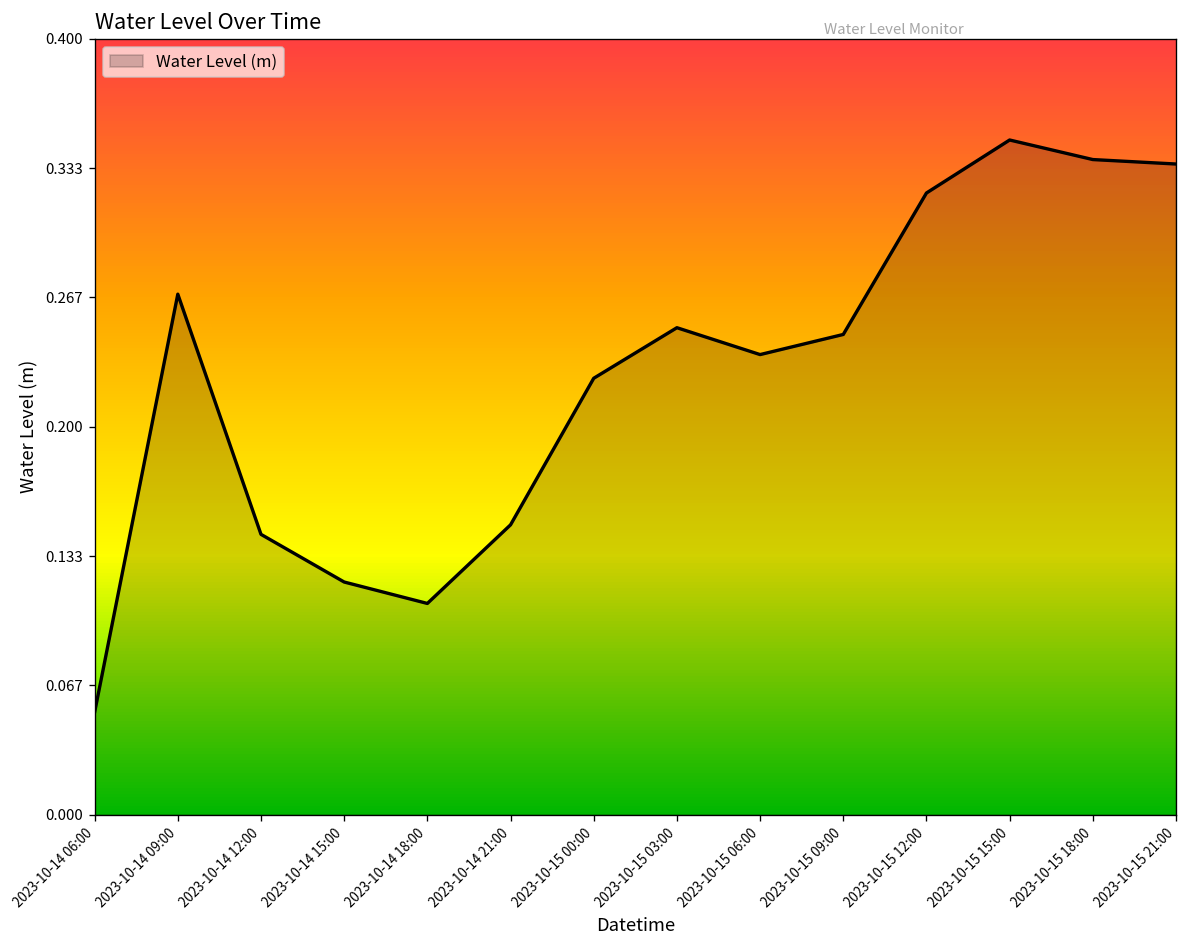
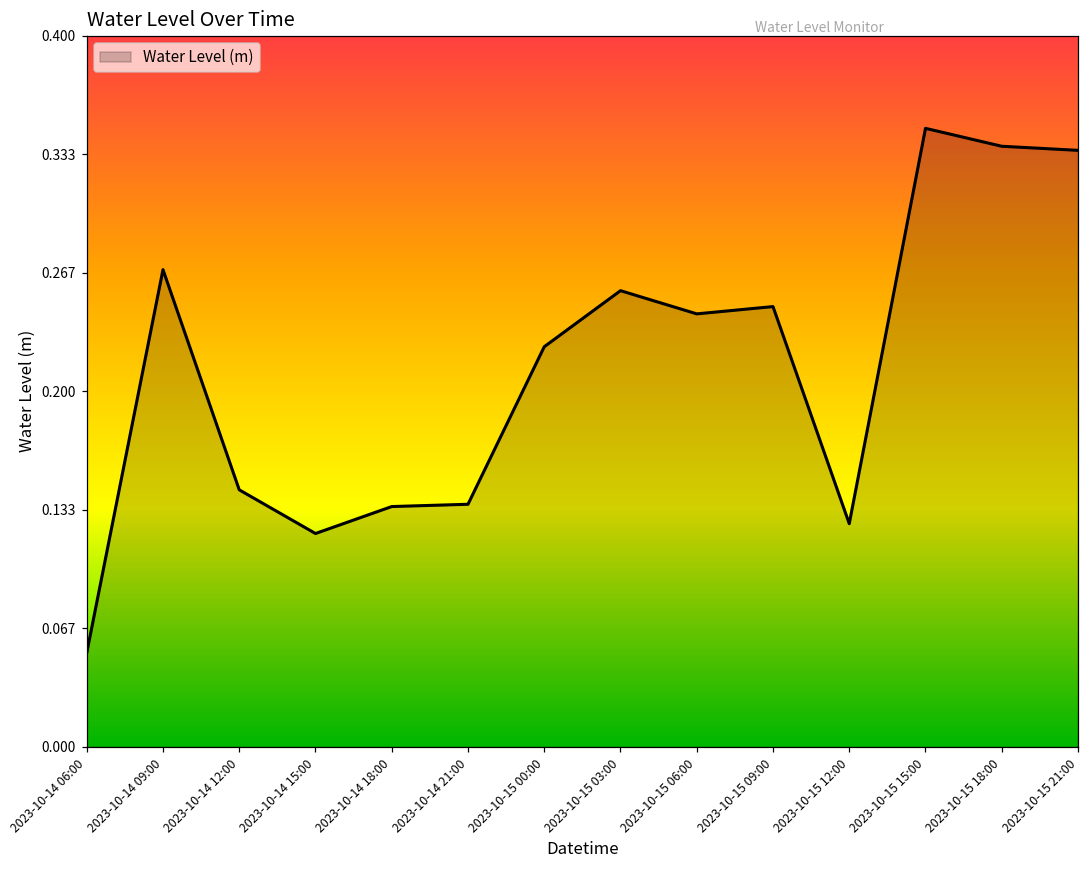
2023-10-14 18:00: 0.109 -> 0.135
2023-10-14 21:00: 0.149 -> 0.136
2023-10-15 03:00: 0.251 -> 0.256
2023-10-15 06:00: 0.237 -> 0.243
2023-10-15 12:00: 0.320 -> 0.125
